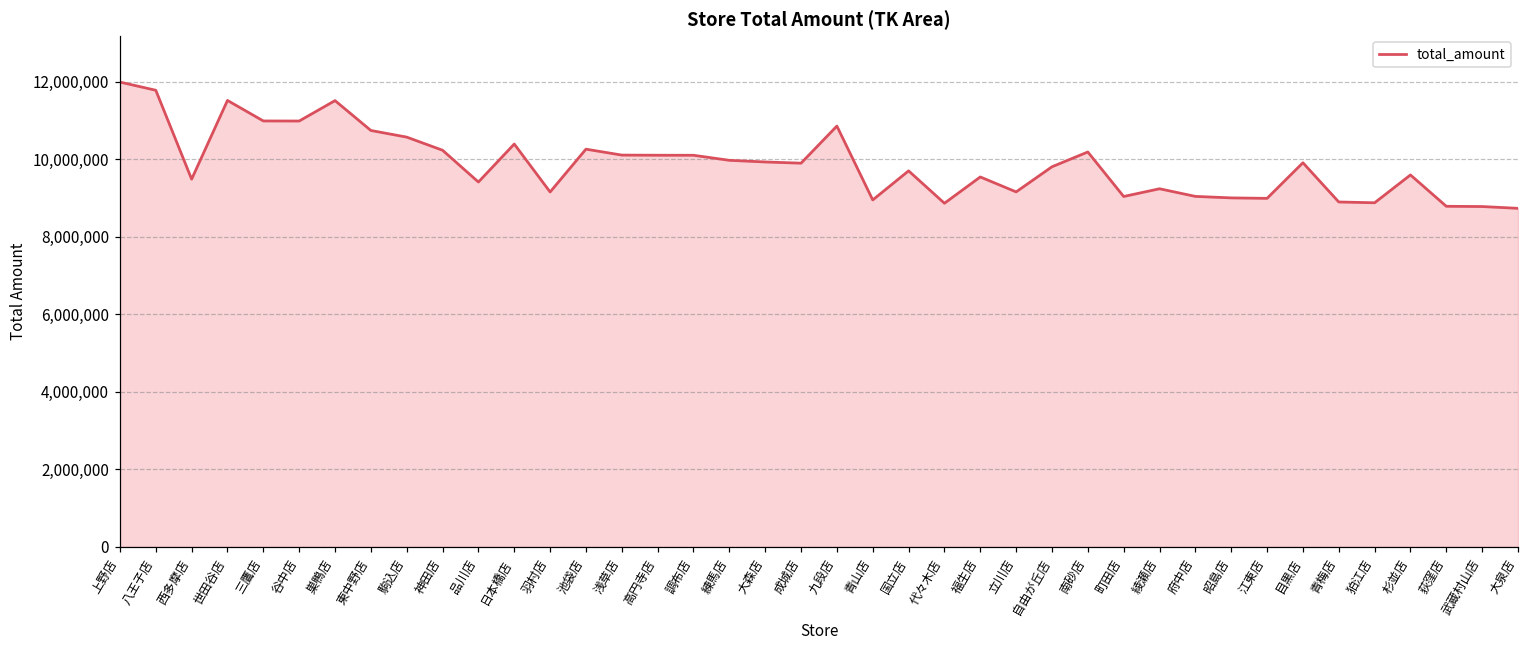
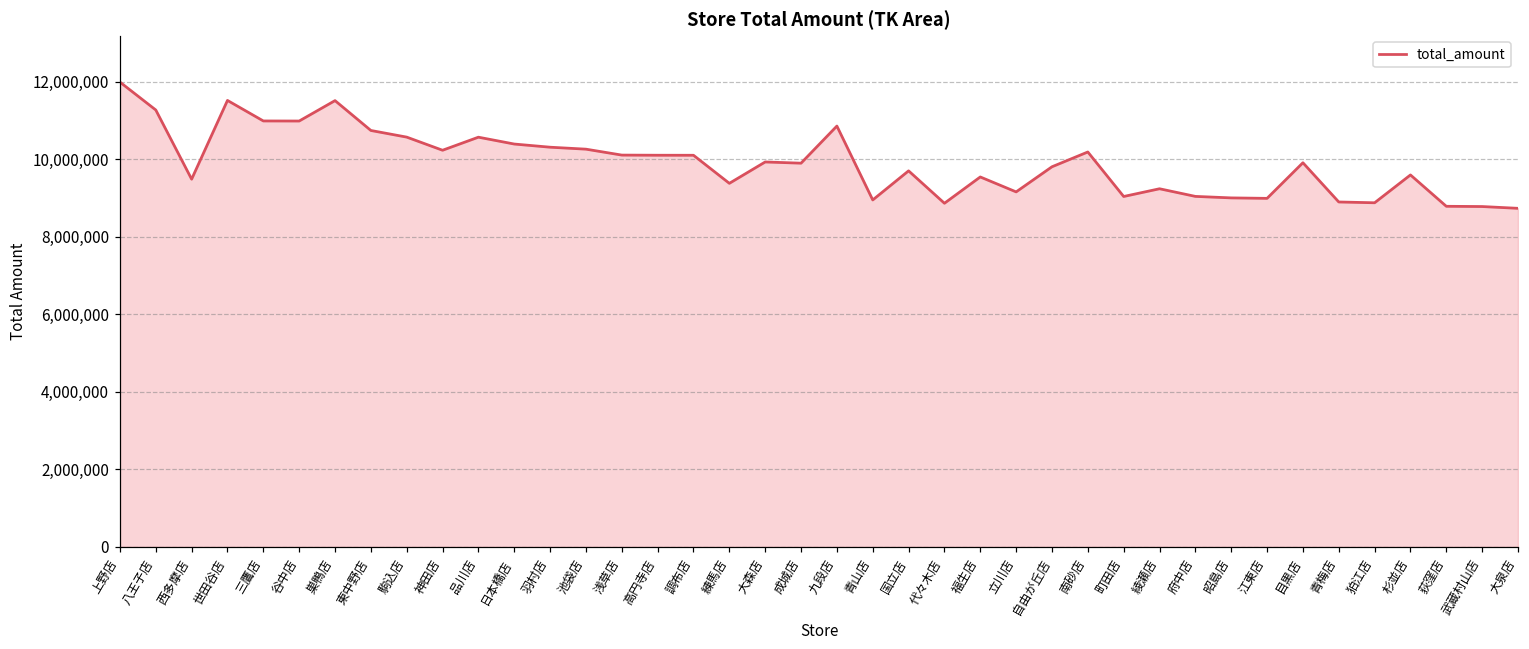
八王子店: 11,800,000 -> 11,300,000
品川店: 9,400,000 -> 10,600,000
羽村店: 9,200,000 -> 10,300,000
練馬店: 10,000,000 -> 9,400,000
